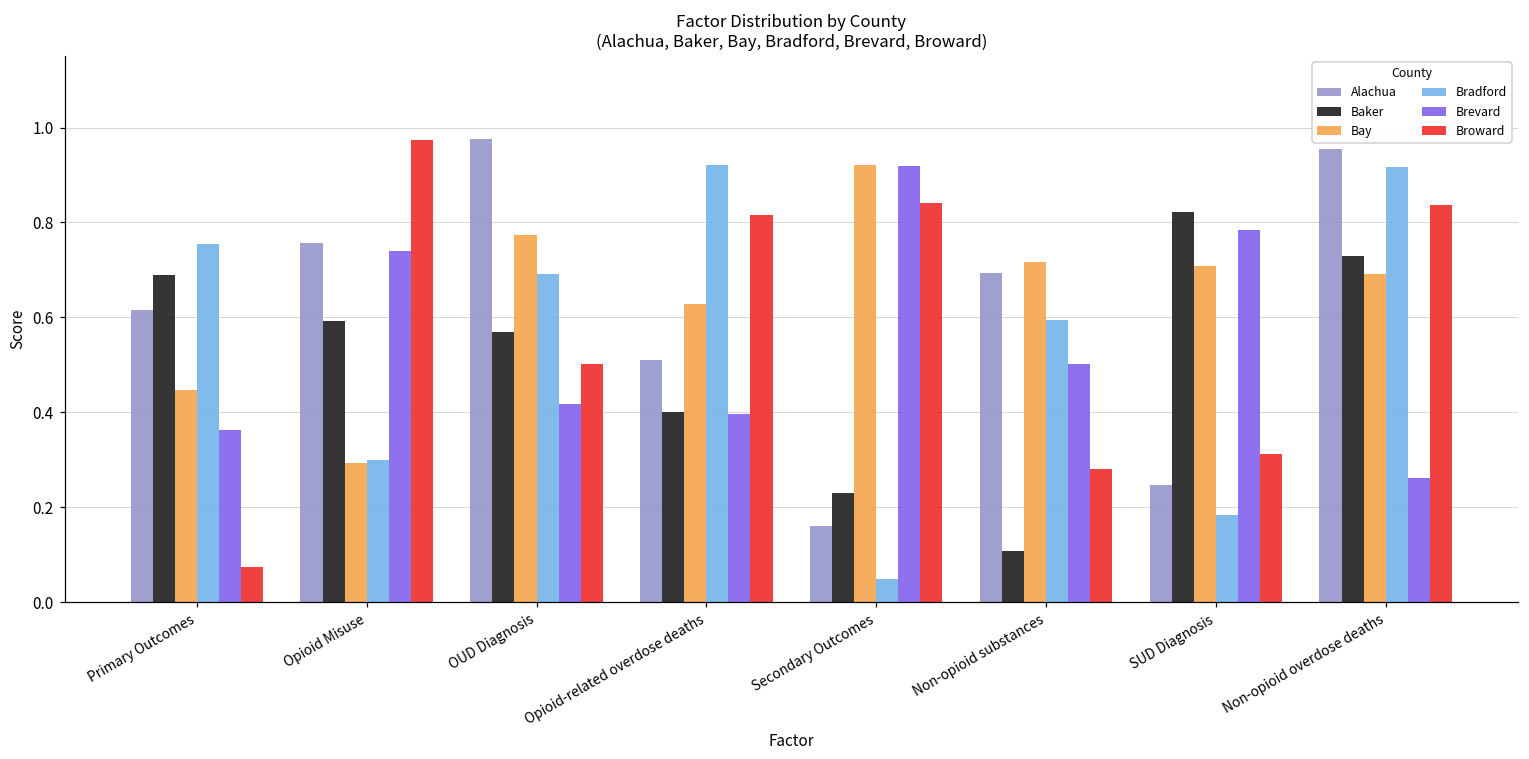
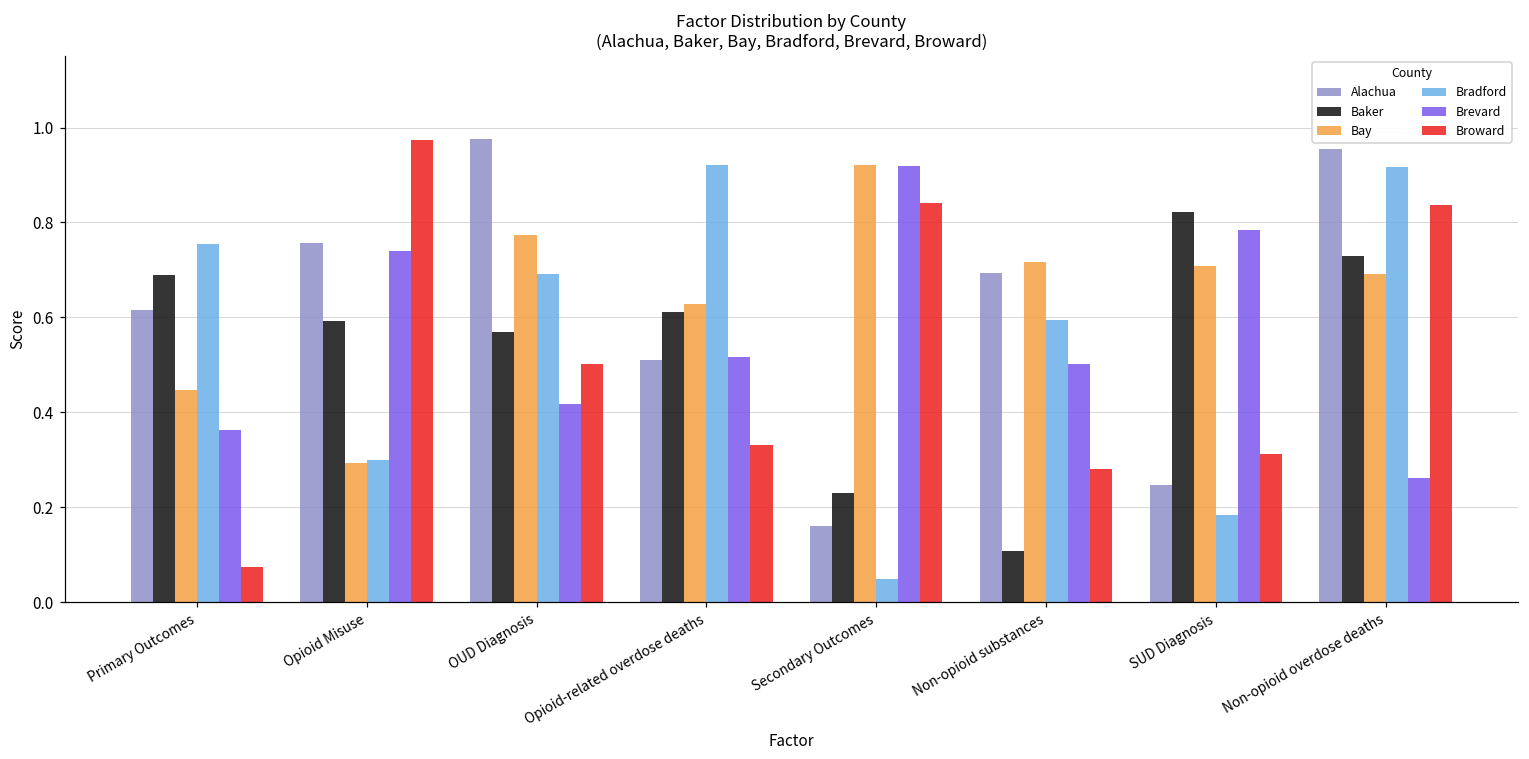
Baker, Opioid-related overdose deaths: 0.40 -> 0.61
Brevard, Opioid-related overdose deaths: 0.40 -> 0.52
Broward, Opioid-related overdose deaths: 0.81 -> 0.33
